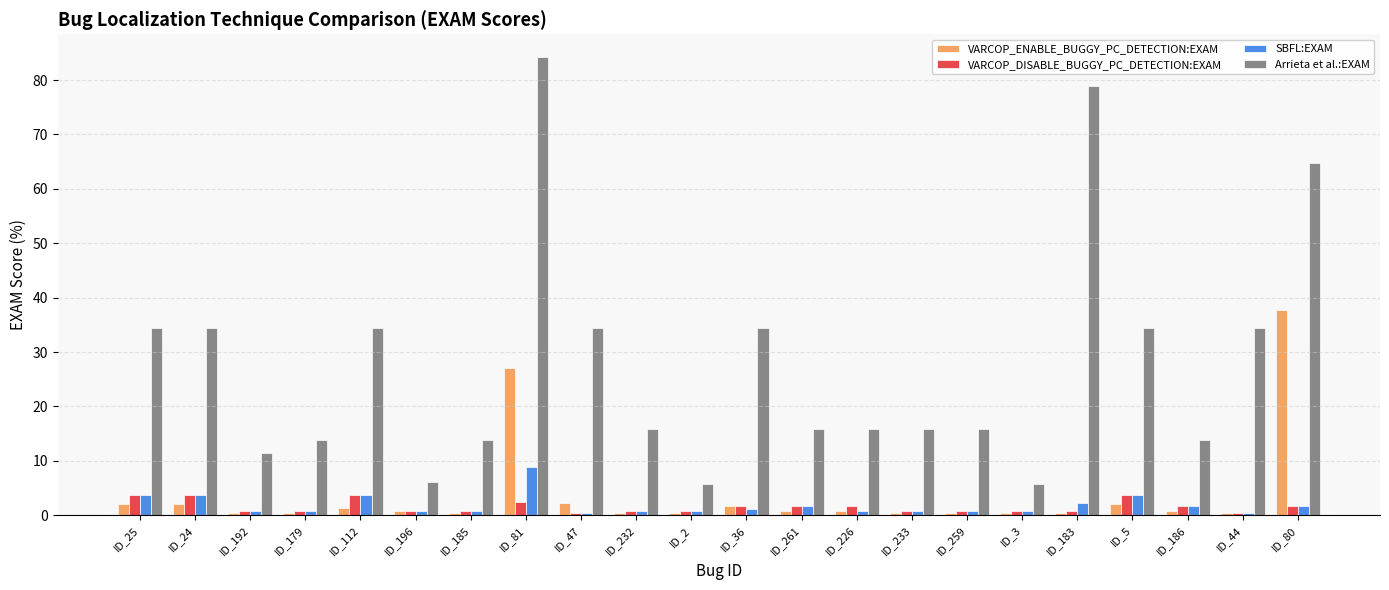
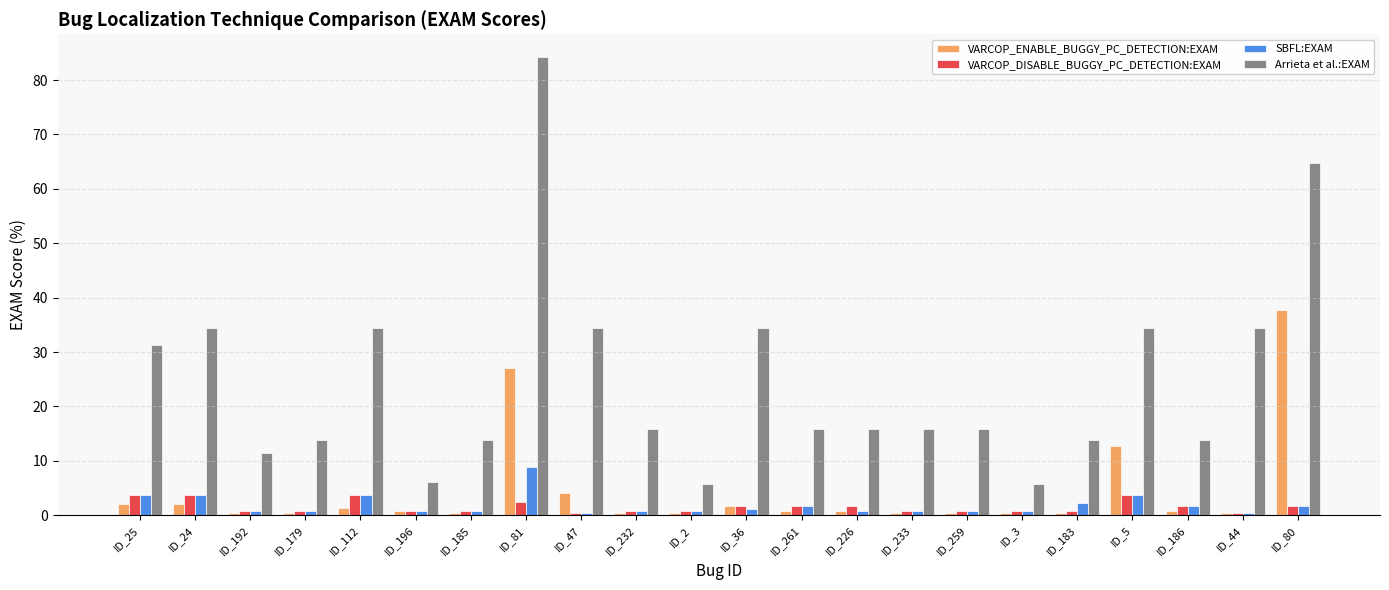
Arrieta et al.:EXAM, ID_25: 34 -> 31
VARCOP_ENABLE_BUGGY_PC_DETECTION:EXAM, ID_47: 2 -> 4
Arrieta et al.:EXAM, ID_183: 79 -> 14
VARCOP_ENABLE_BUGGY_PC_DETECTION:EXAM, ID_5: 2 -> 13
